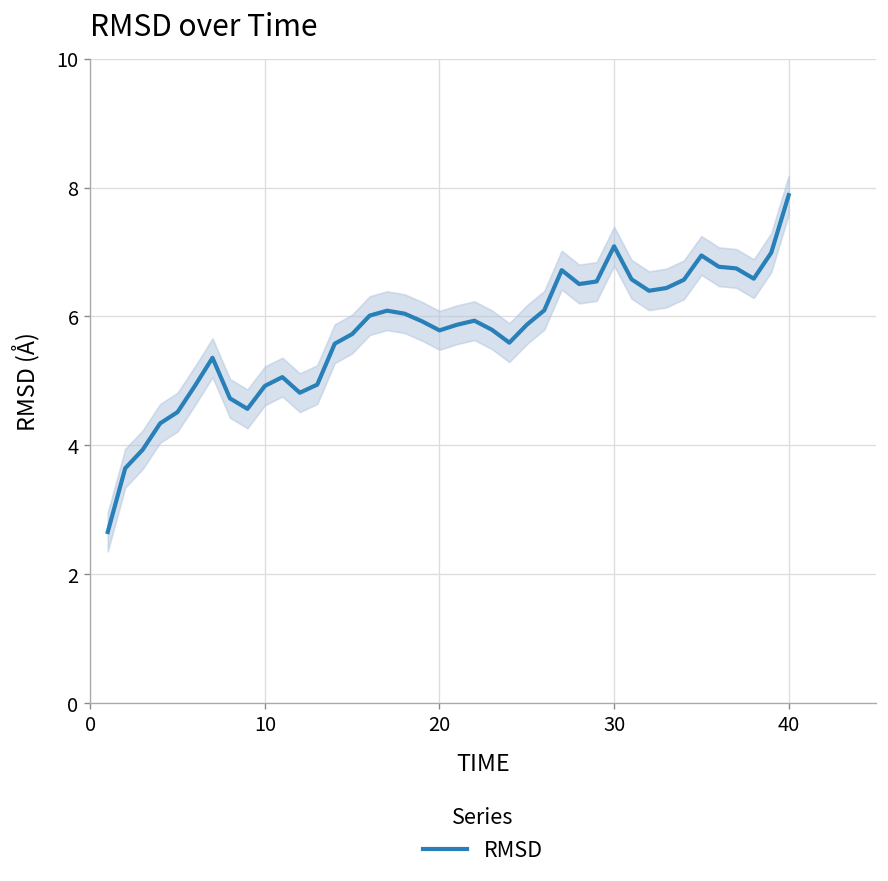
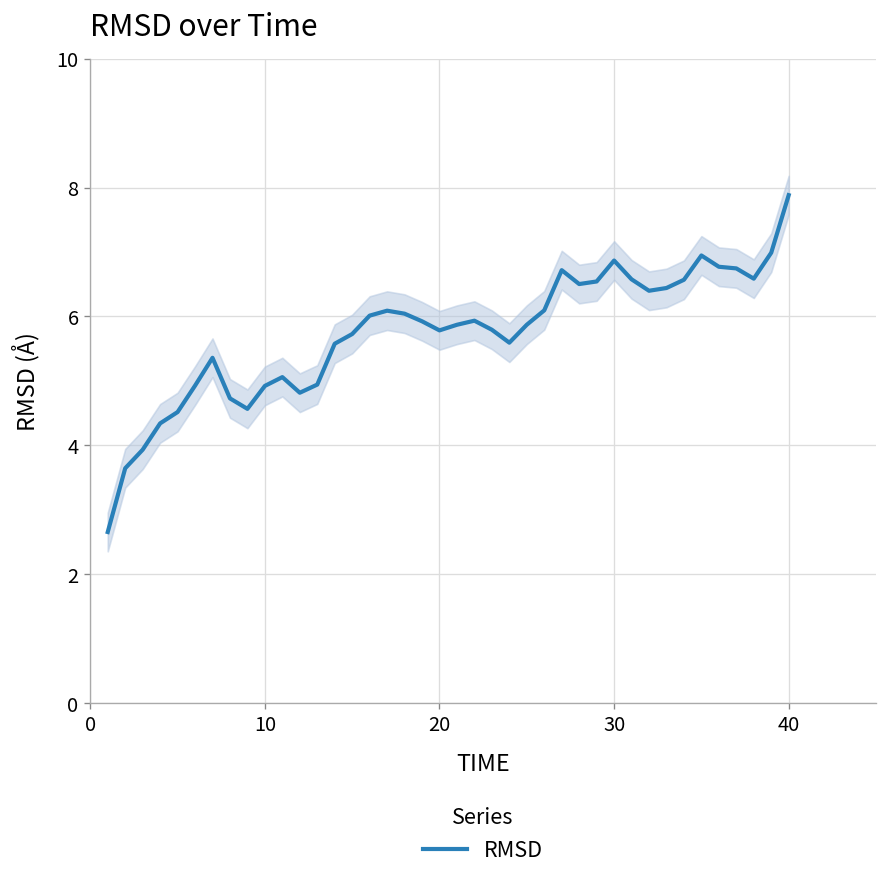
RMSD, 30: 7.1 -> 6.9
